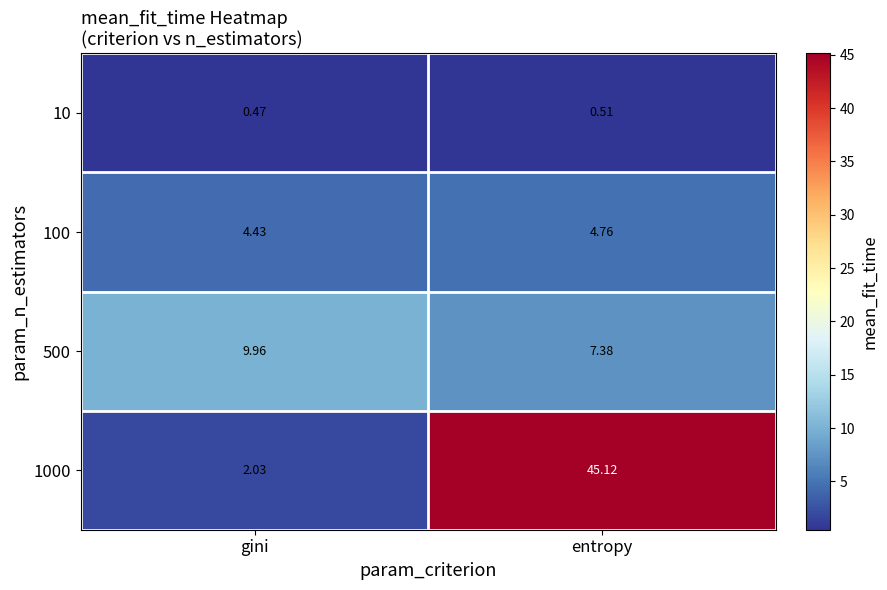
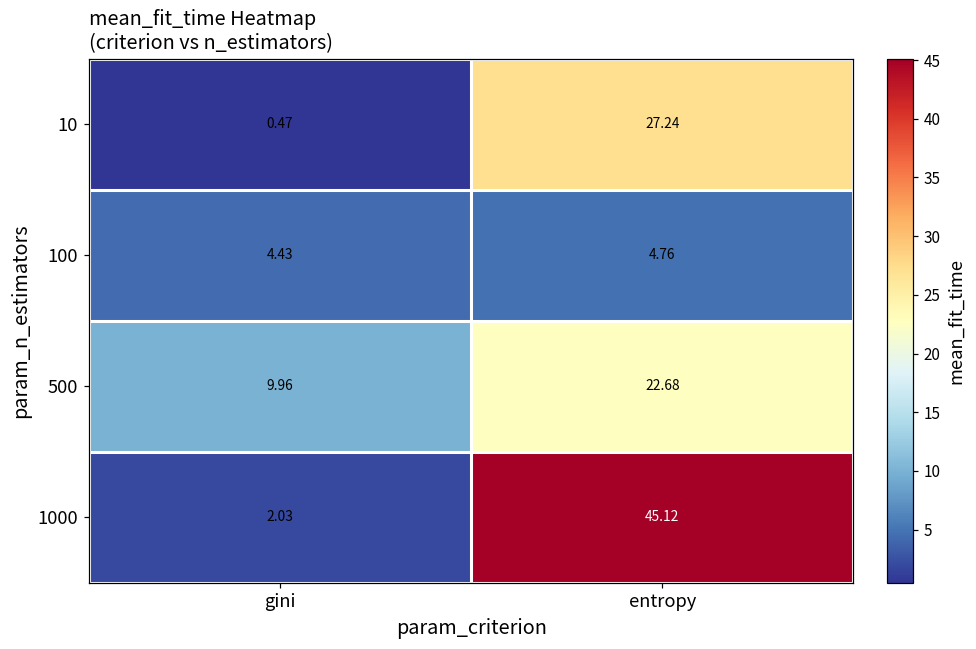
10, entropy: 0.51 -> 27.24
500, entropy: 7.38 -> 22.68
